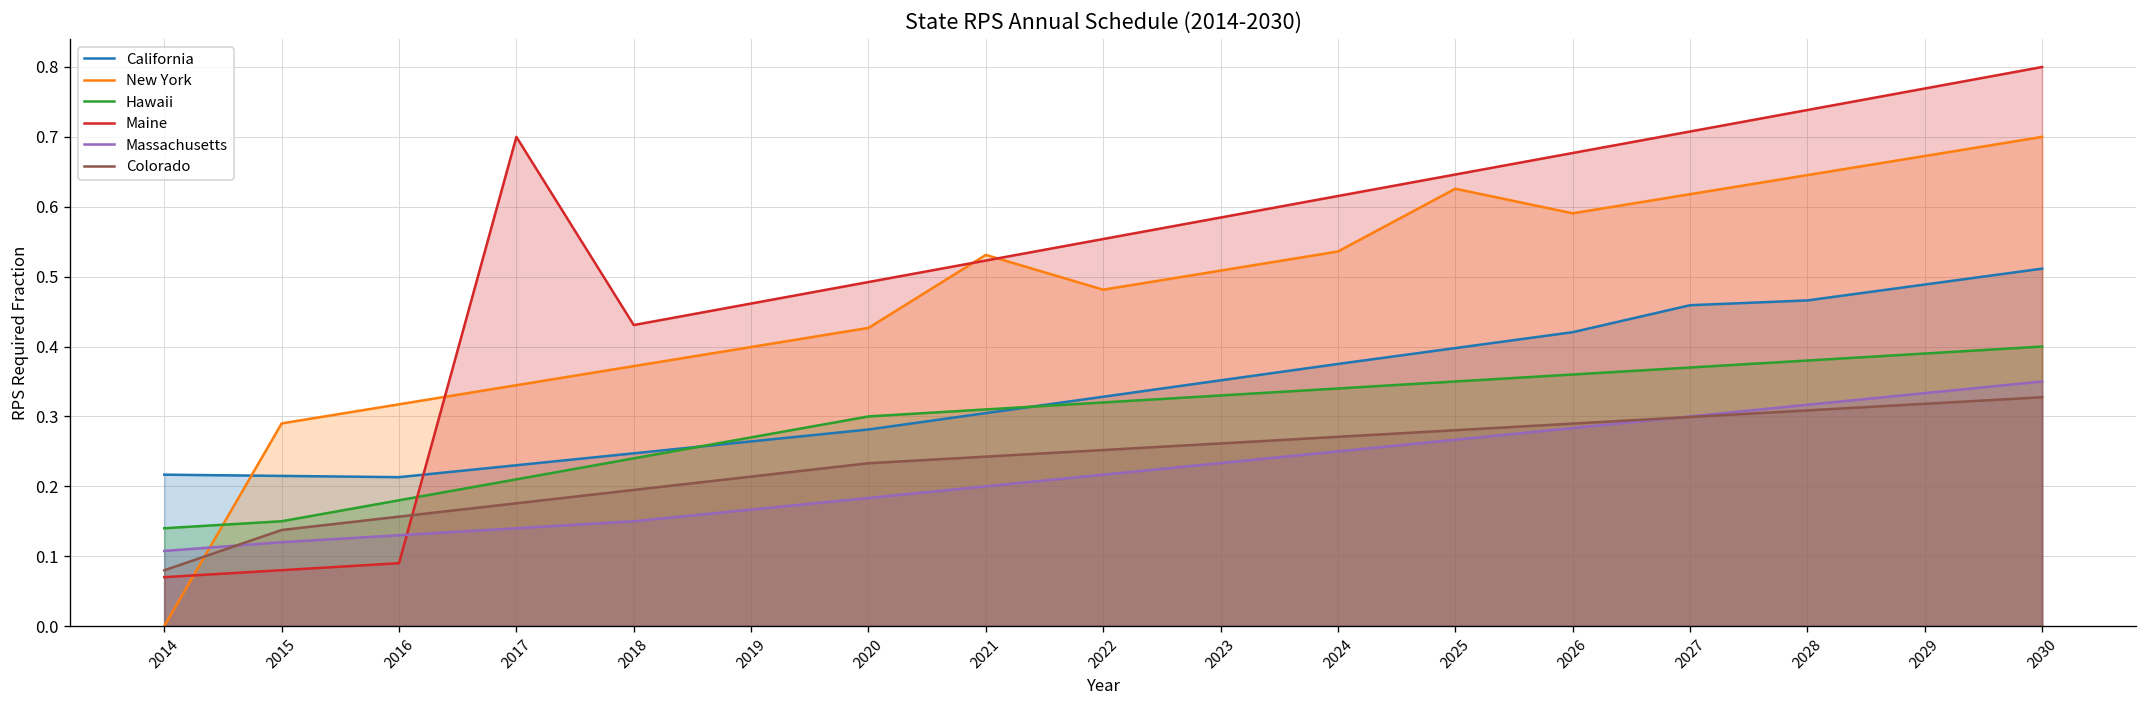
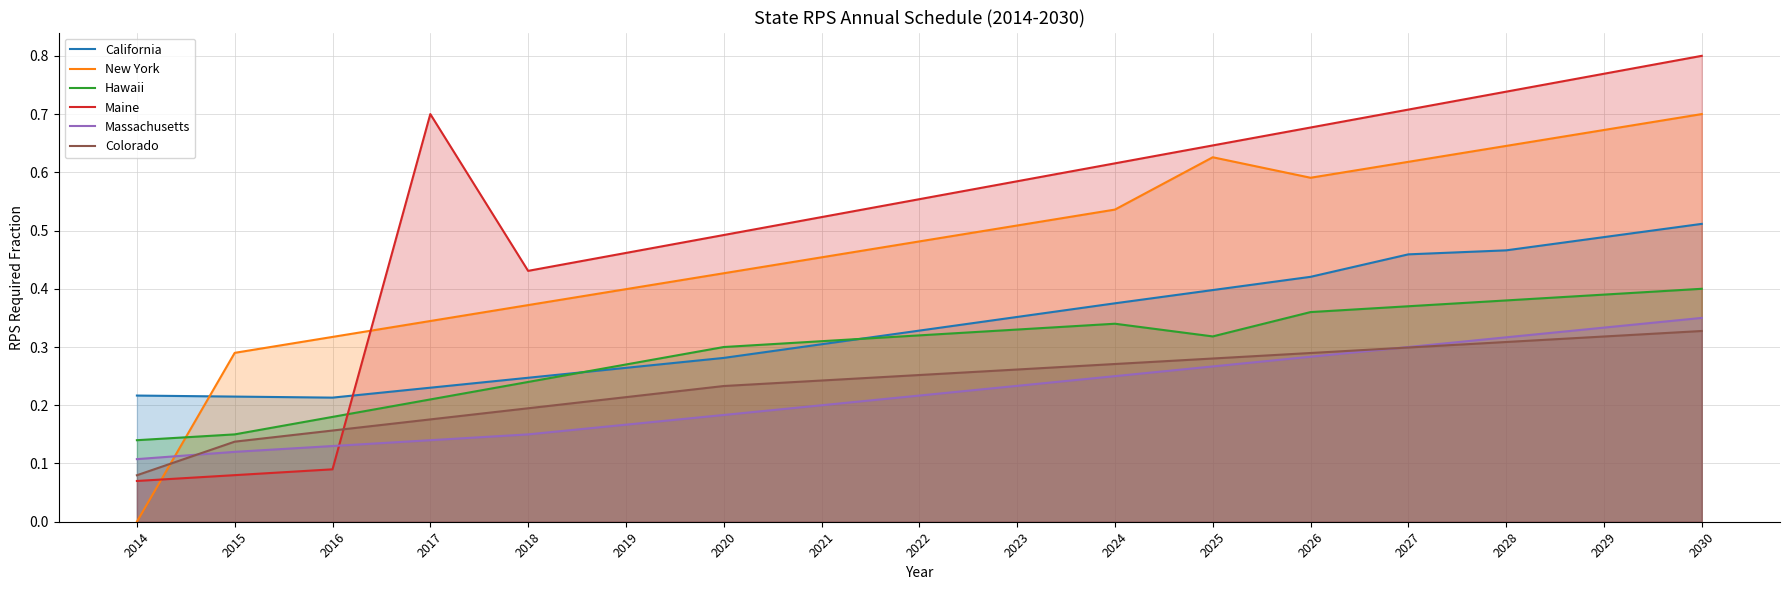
New York, 2021: 0.53 -> 0.45
Hawaii, 2025: 0.35 -> 0.32
